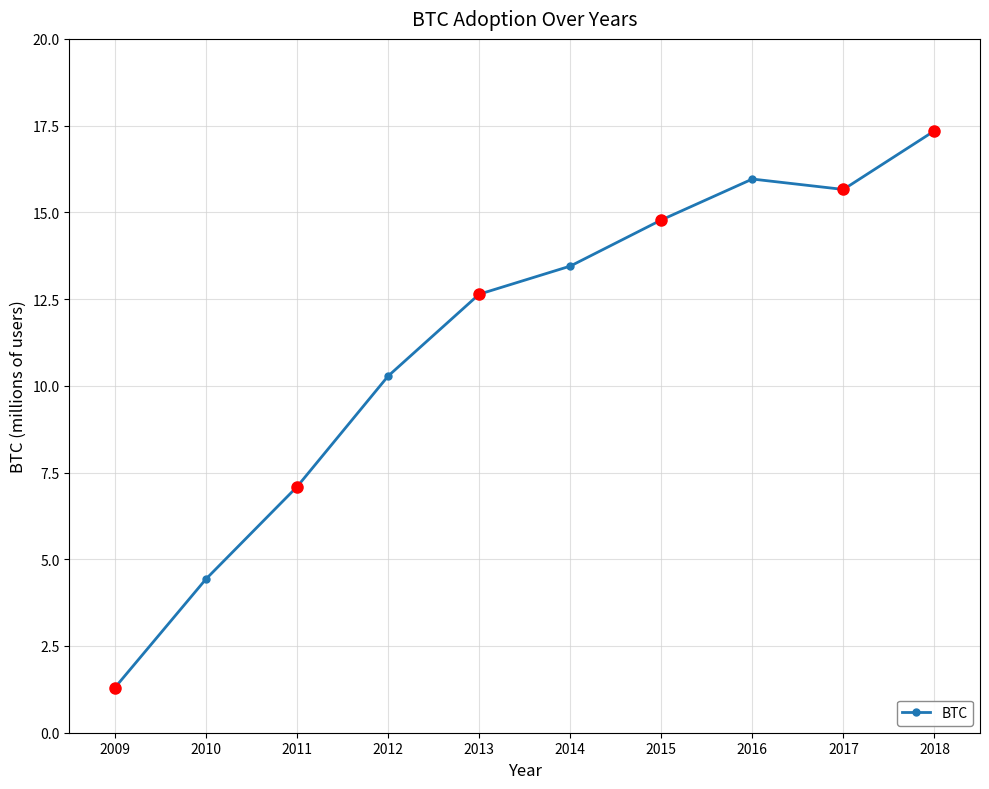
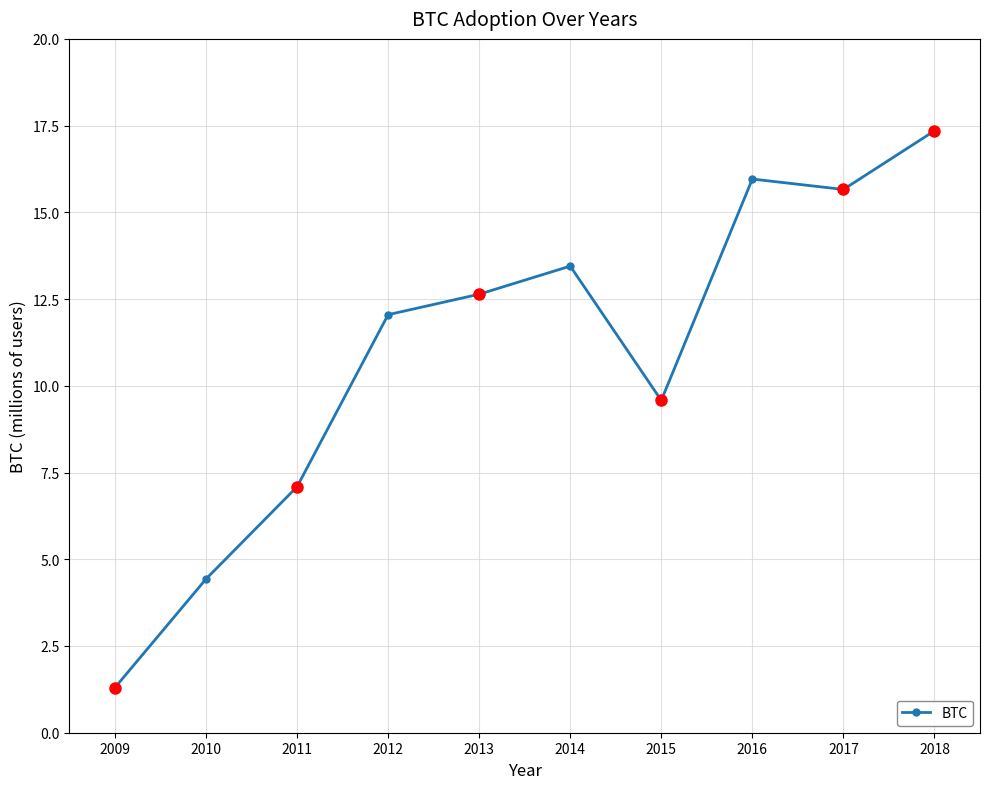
BTC, 2012: 10.3 -> 12.1
BTC, 2015: 14.8 -> 9.6
